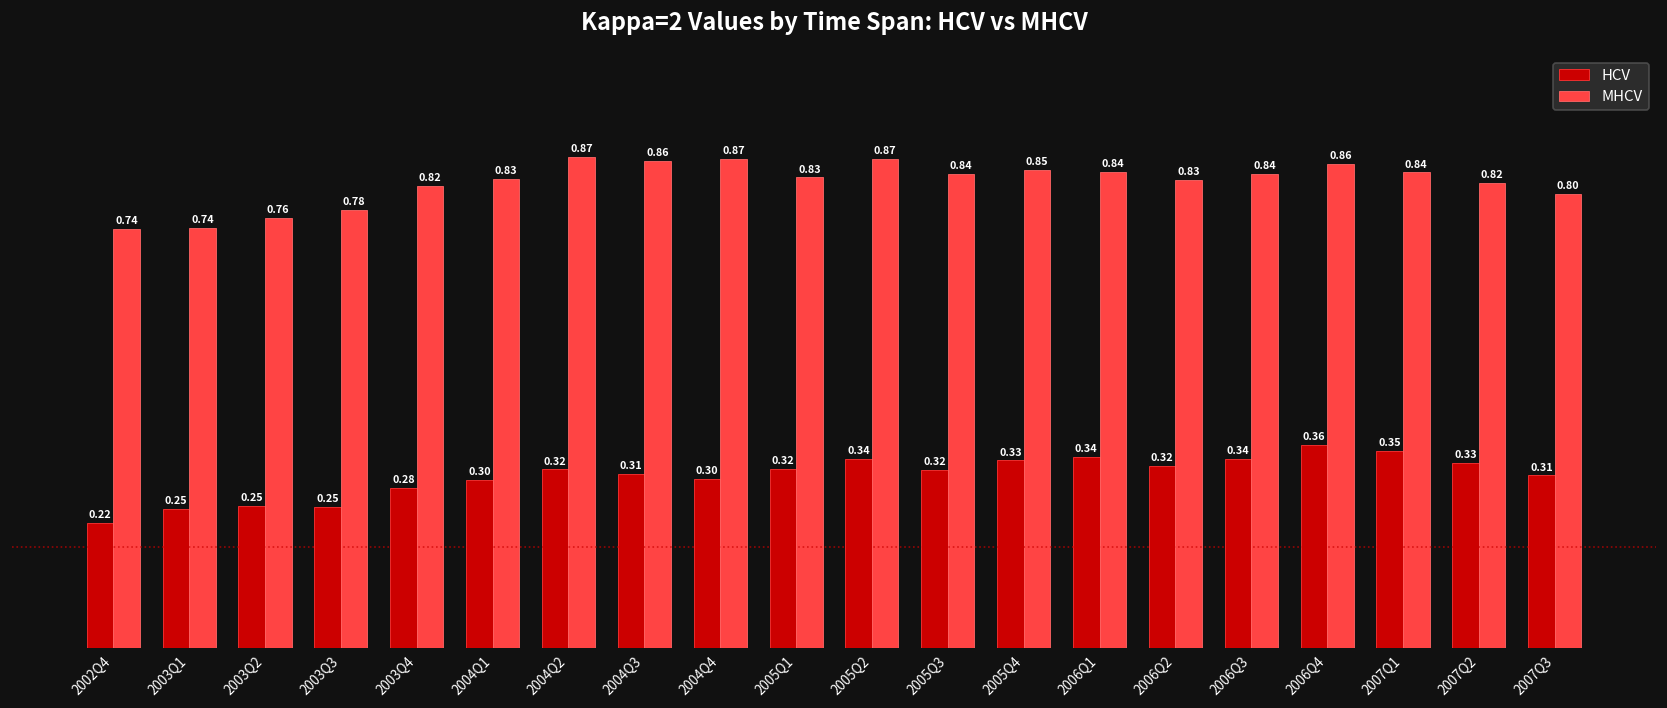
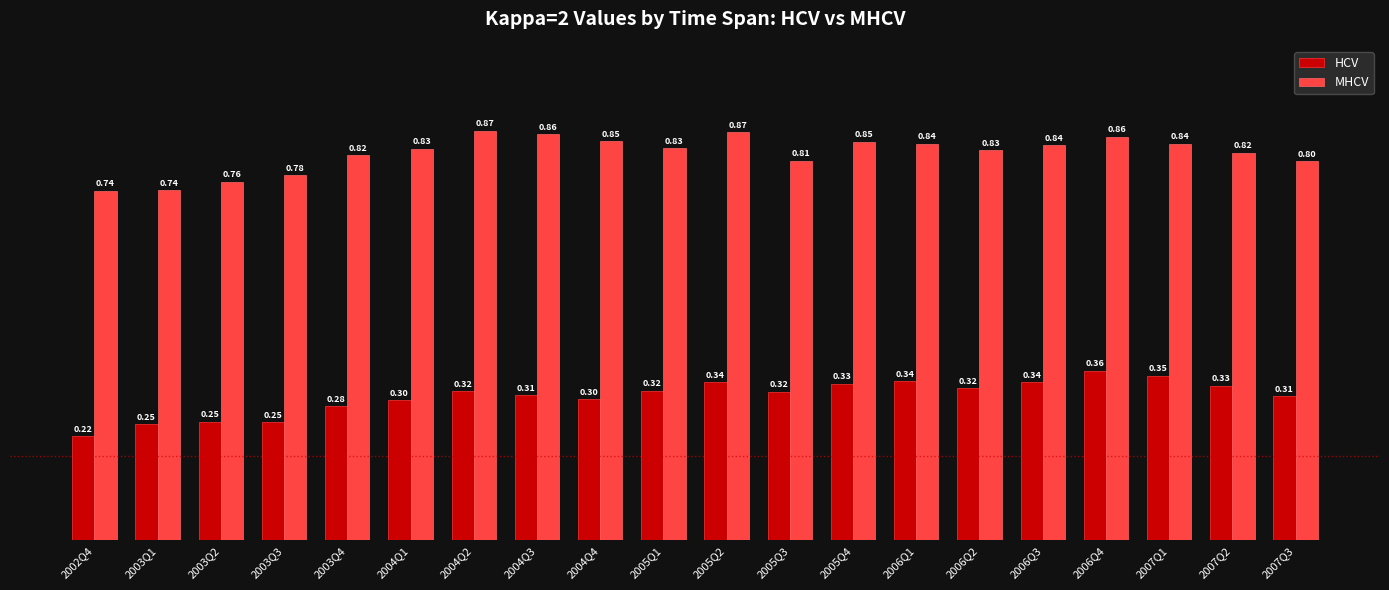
MHCV, 2004Q4: 0.87 -> 0.85
MHCV, 2005Q3: 0.84 -> 0.81
